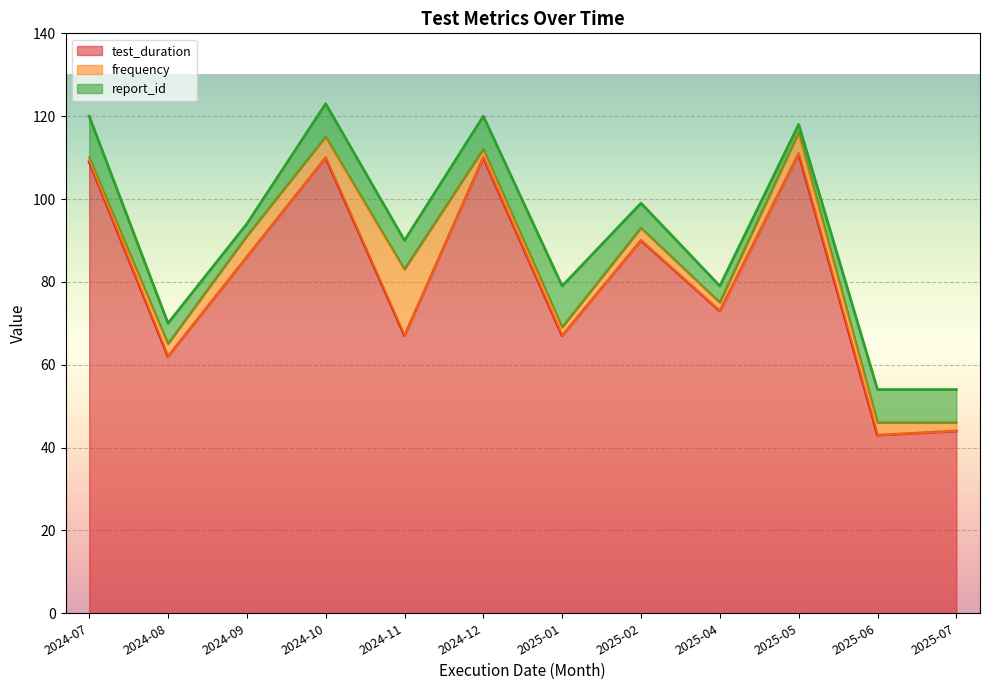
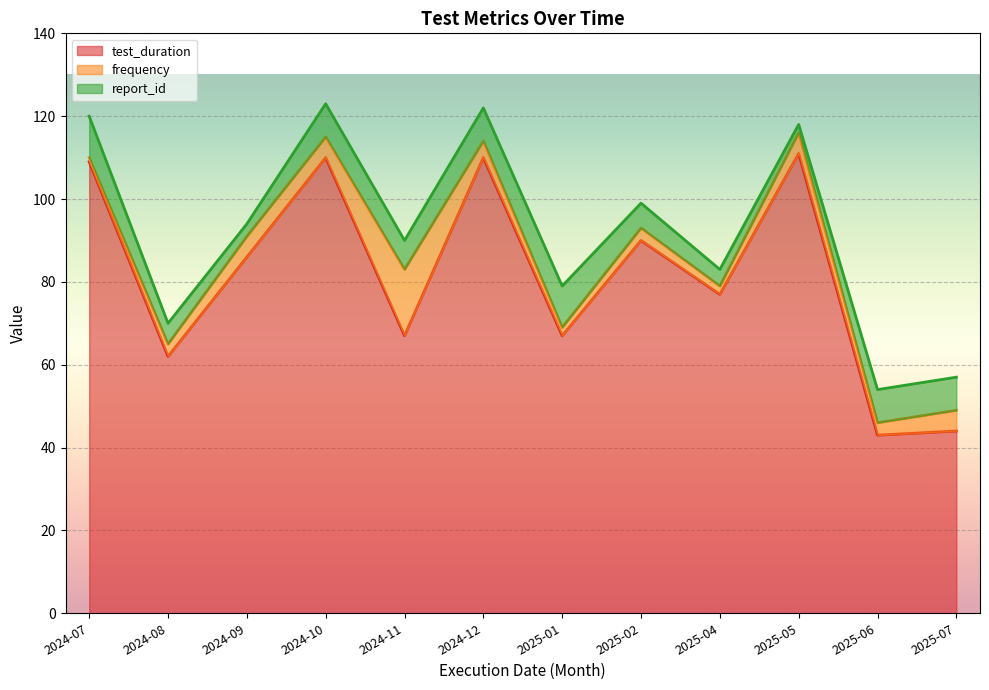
frequency, 2024-12: 2 -> 4
test_duration, 2025-04: 73 -> 77
frequency, 2025-07: 2 -> 5
